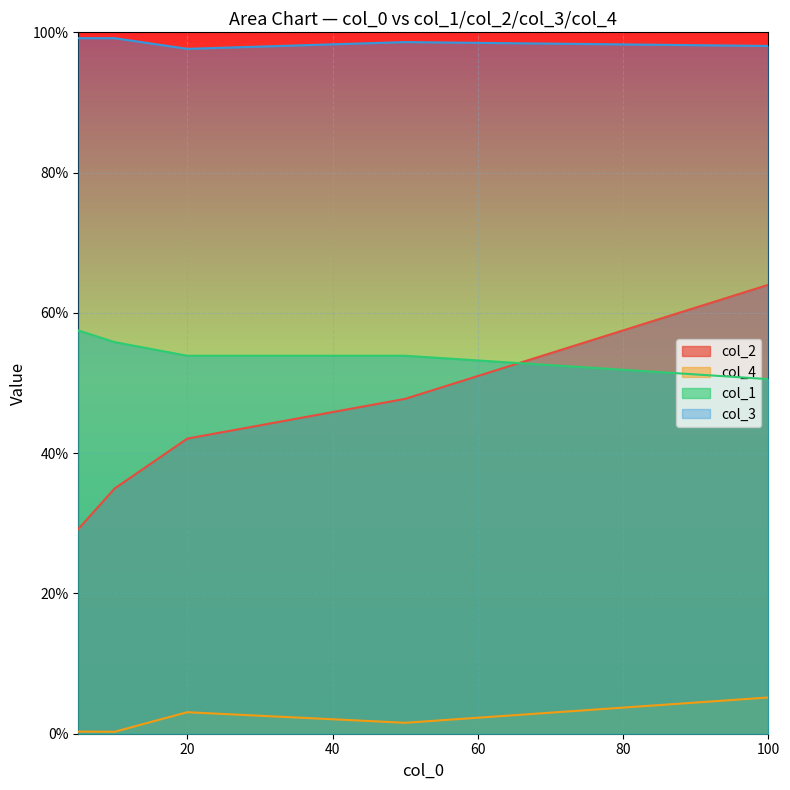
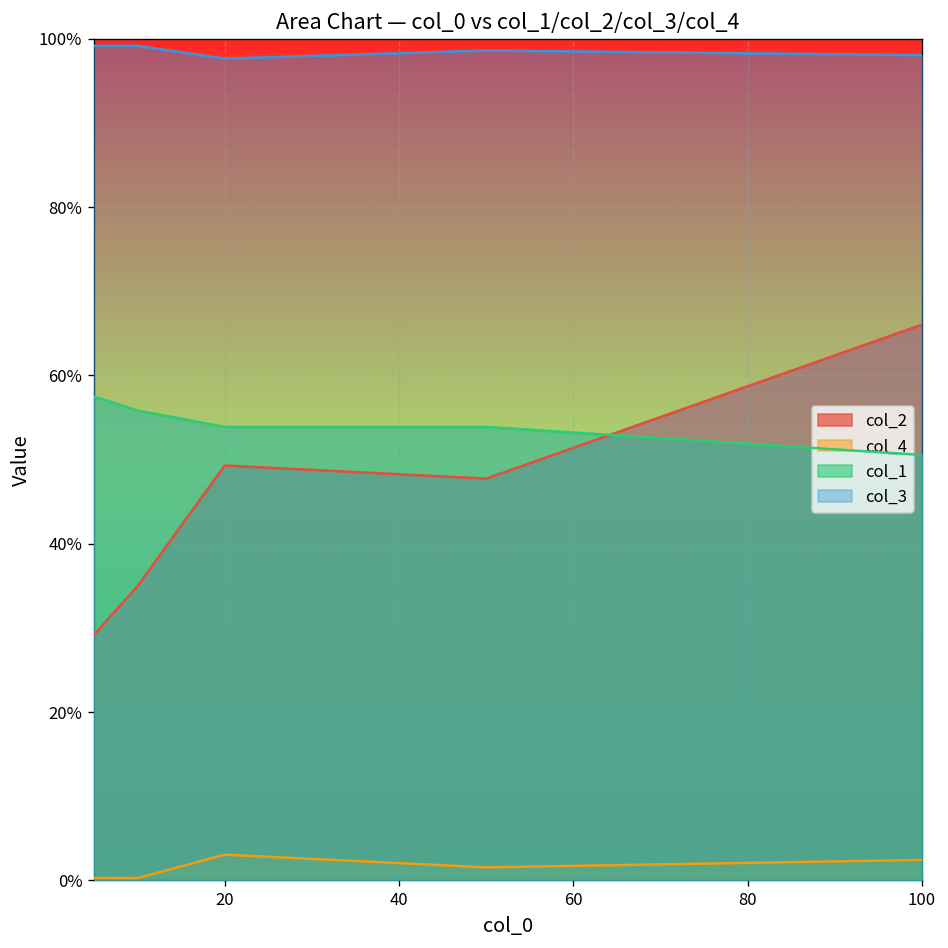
col_2, 20: 42% -> 49%
col_2, 100: 64% -> 66%
col_4, 100: 5% -> 2%
